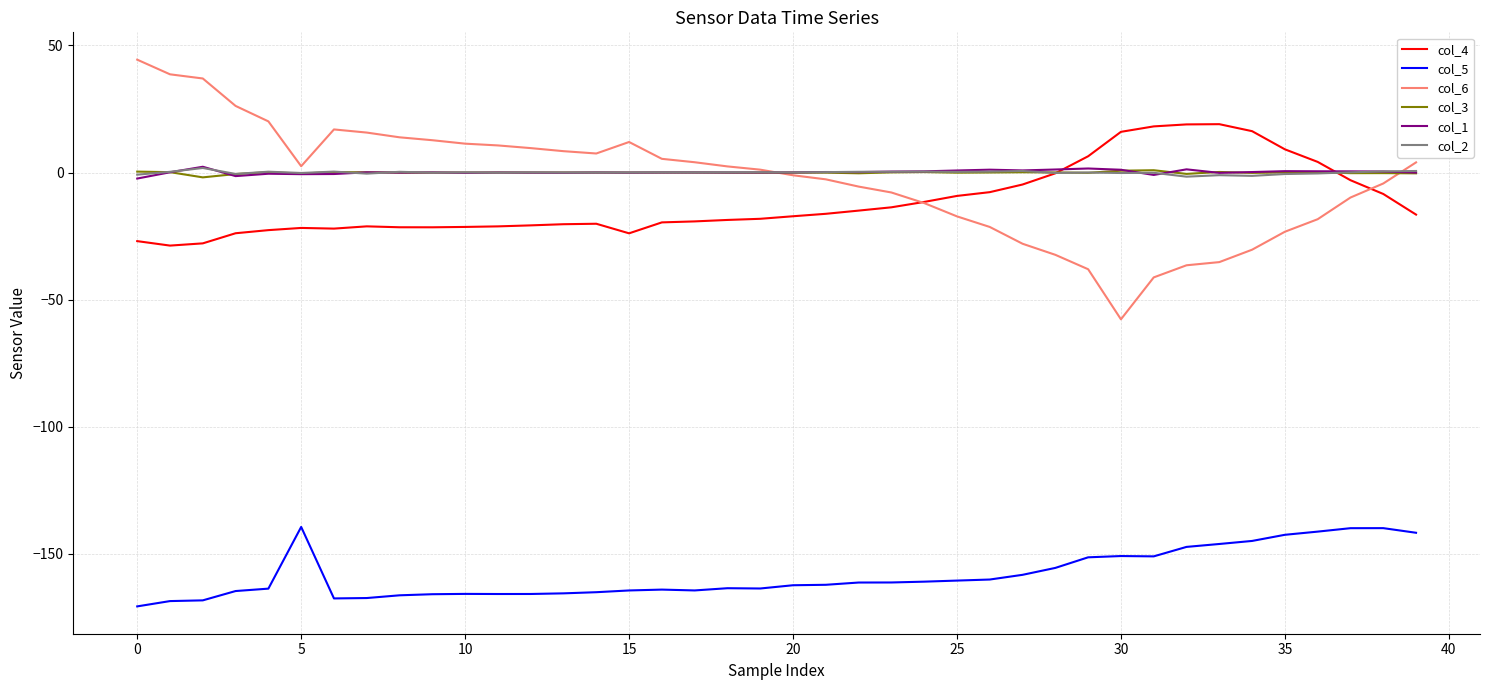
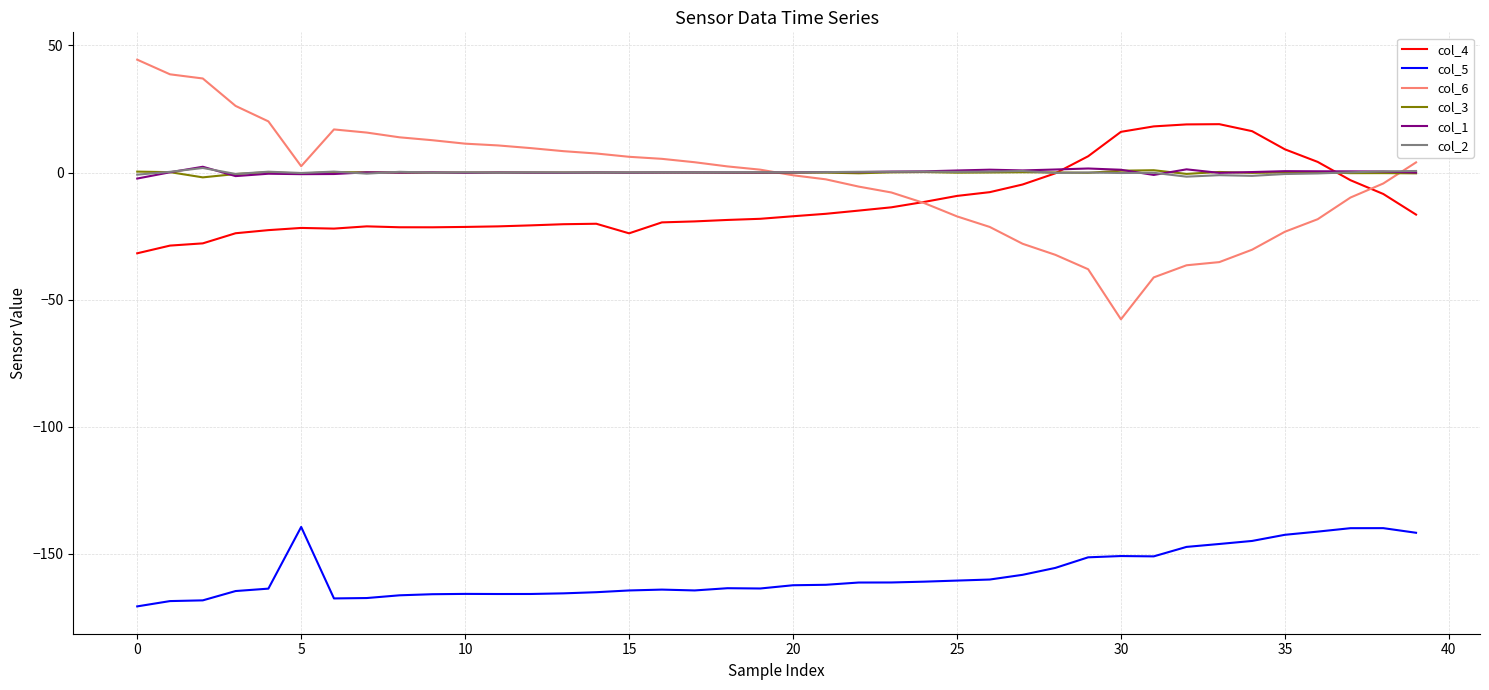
col_4, 0: -27 -> -32
col_6, 15: 12 -> 6
